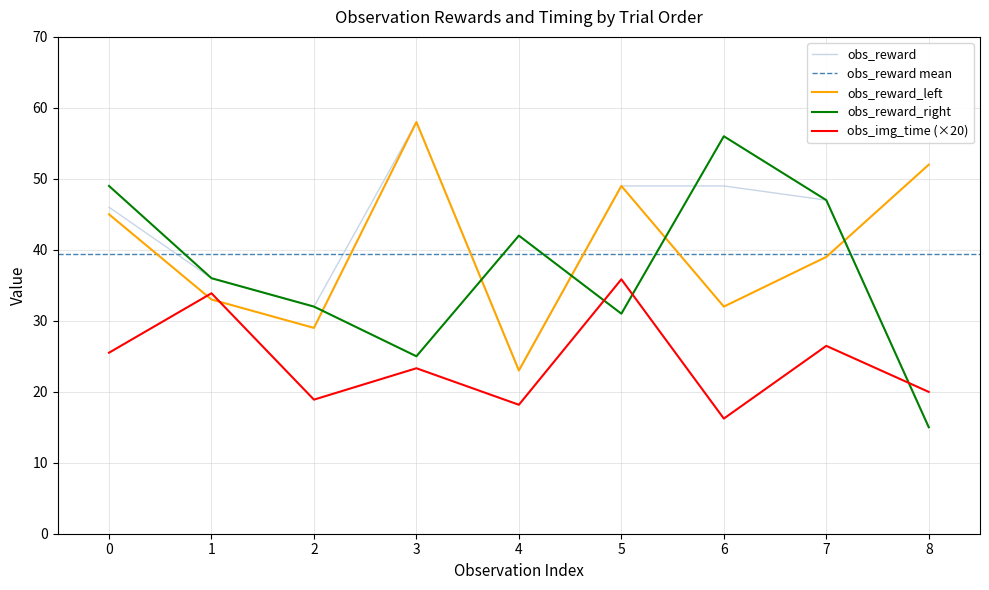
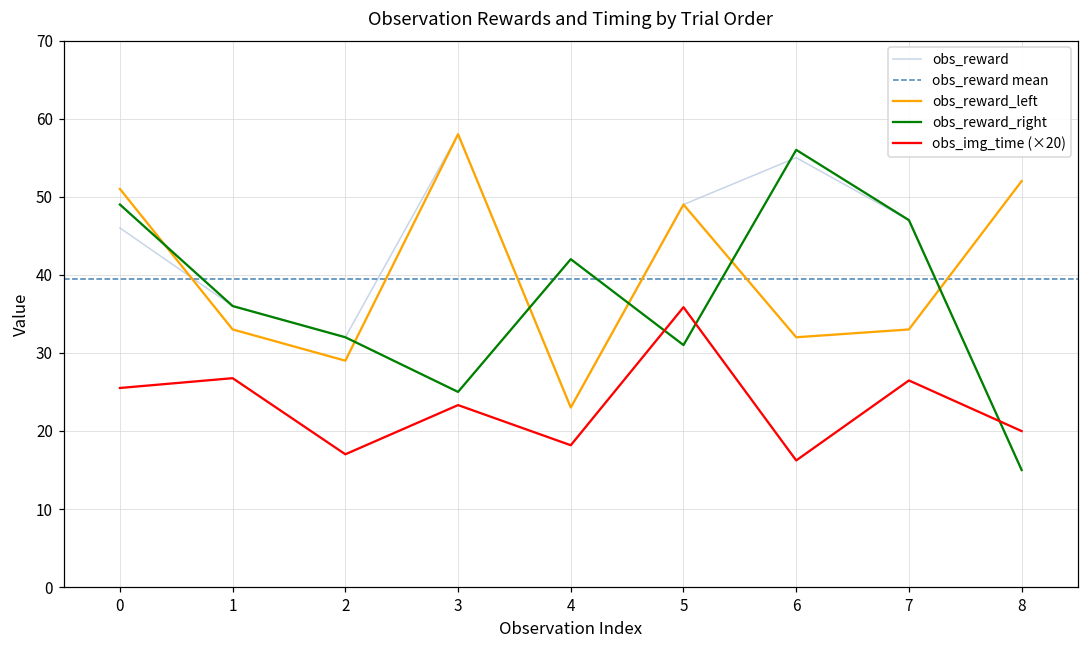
obs_reward_left, 0: 45 -> 51
obs_img_time (×20), 1: 34 -> 27
obs_img_time (×20), 2: 19 -> 17
obs_reward, 6: 49 -> 55
obs_reward_left, 7: 39 -> 33
